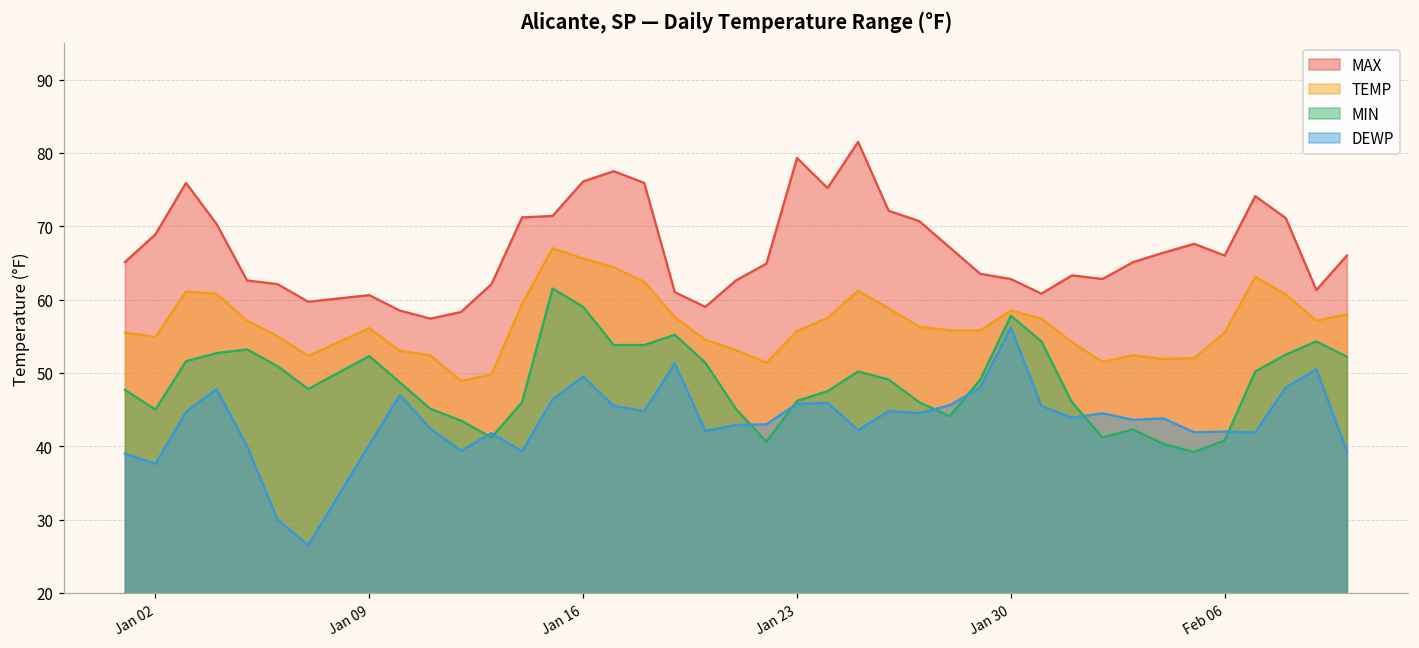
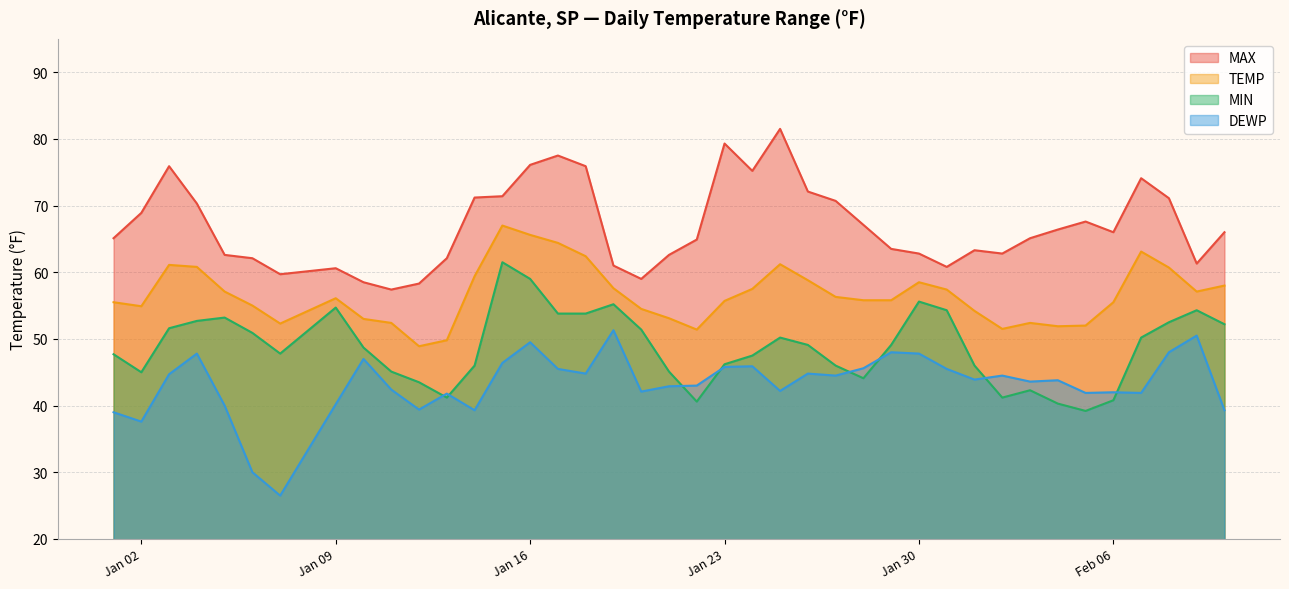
MIN, Jan 09: 52 -> 55
MIN, Jan 30: 58 -> 56
DEWP, Jan 30: 56 -> 48
